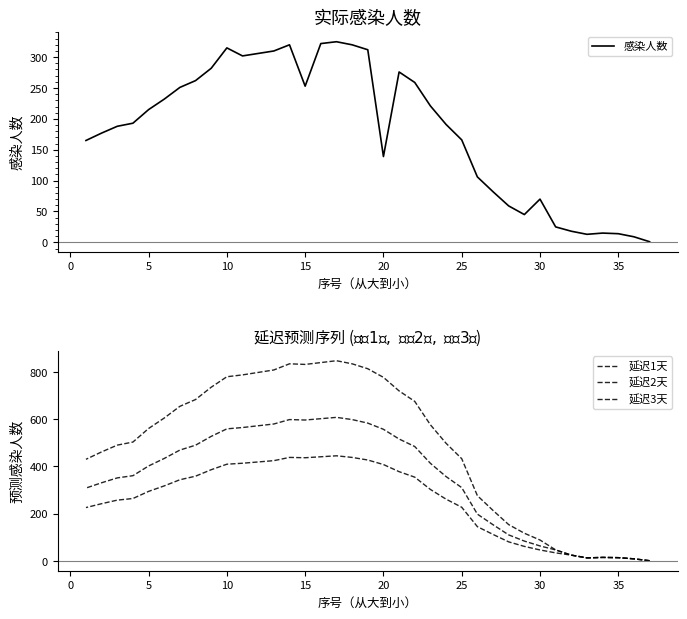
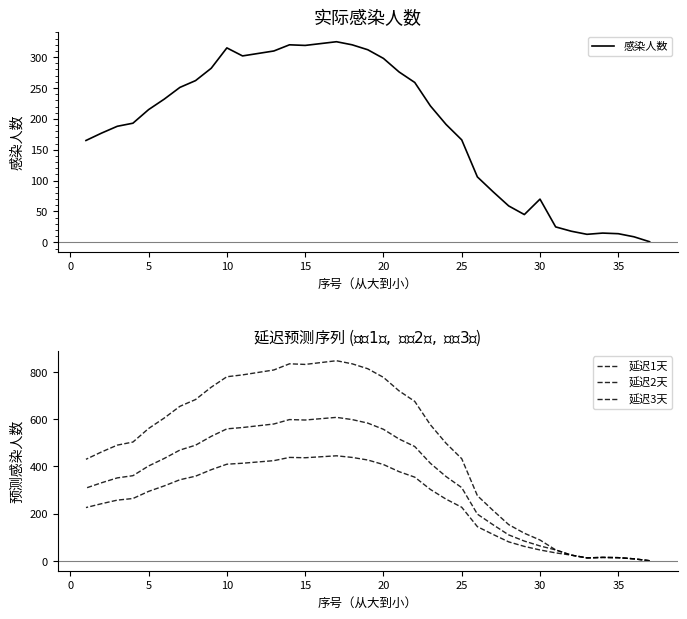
实际感染人数, 15: 250 -> 320
实际感染人数, 20: 140 -> 300
